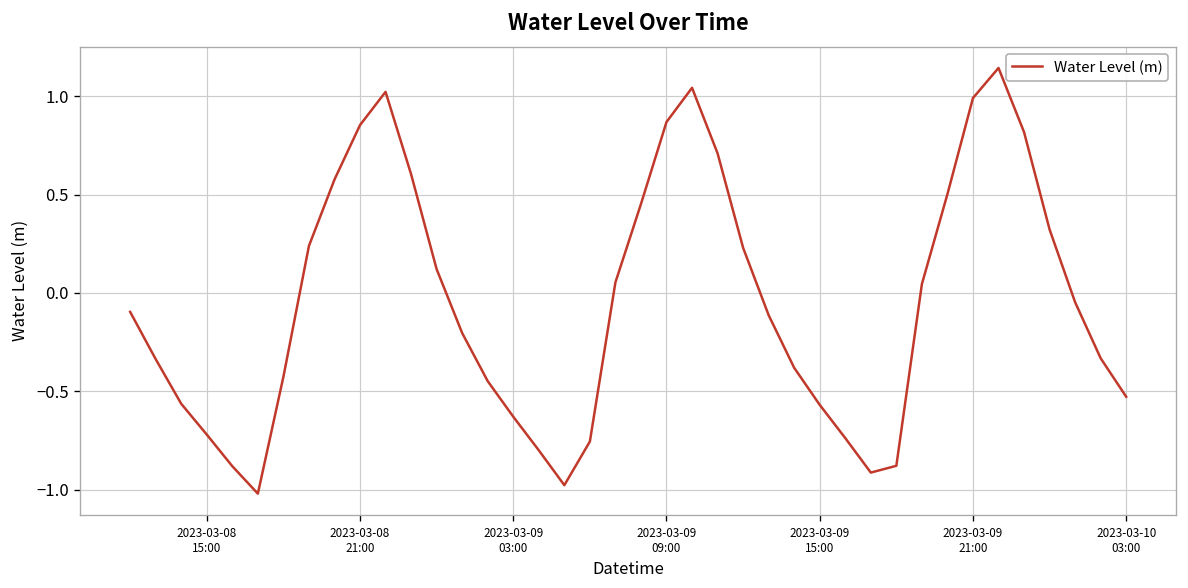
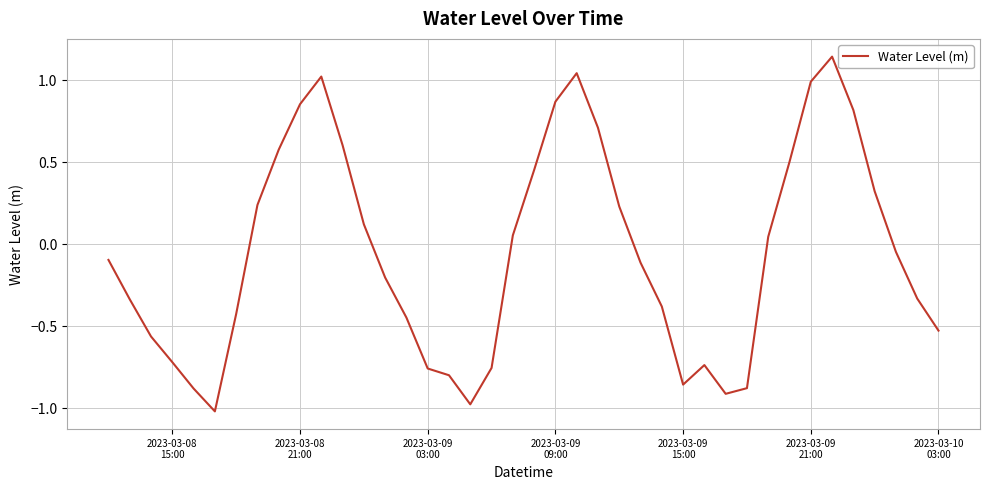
2023-03-09 03:00: -0.63 -> -0.76
2023-03-09 15:00: -0.57 -> -0.86
